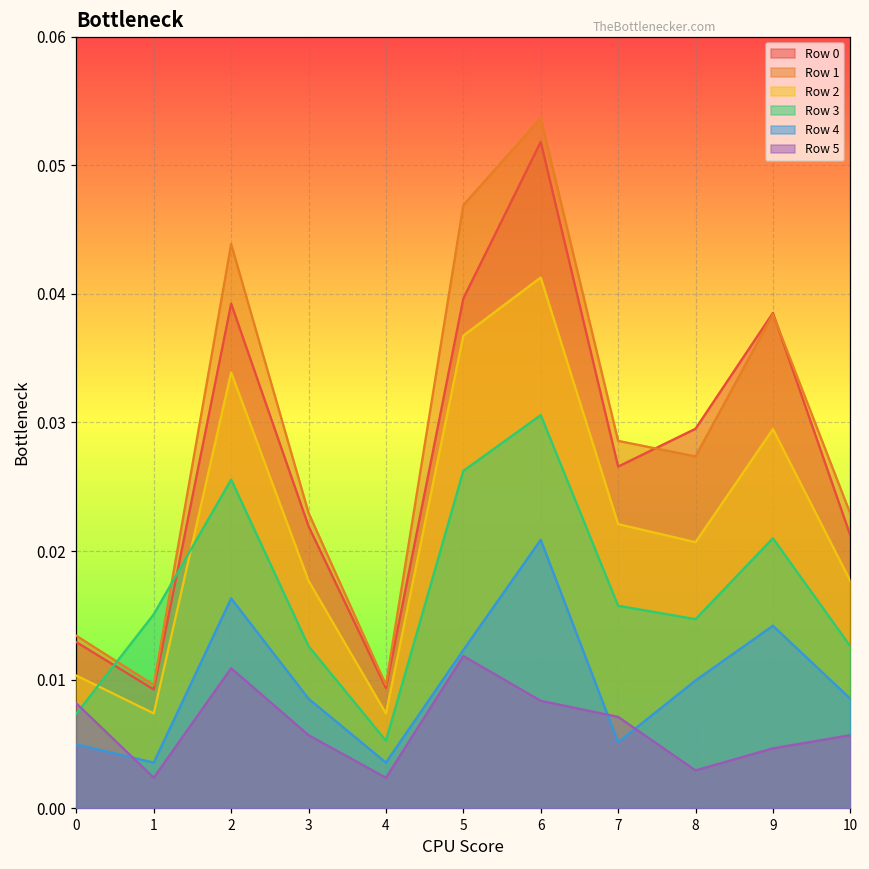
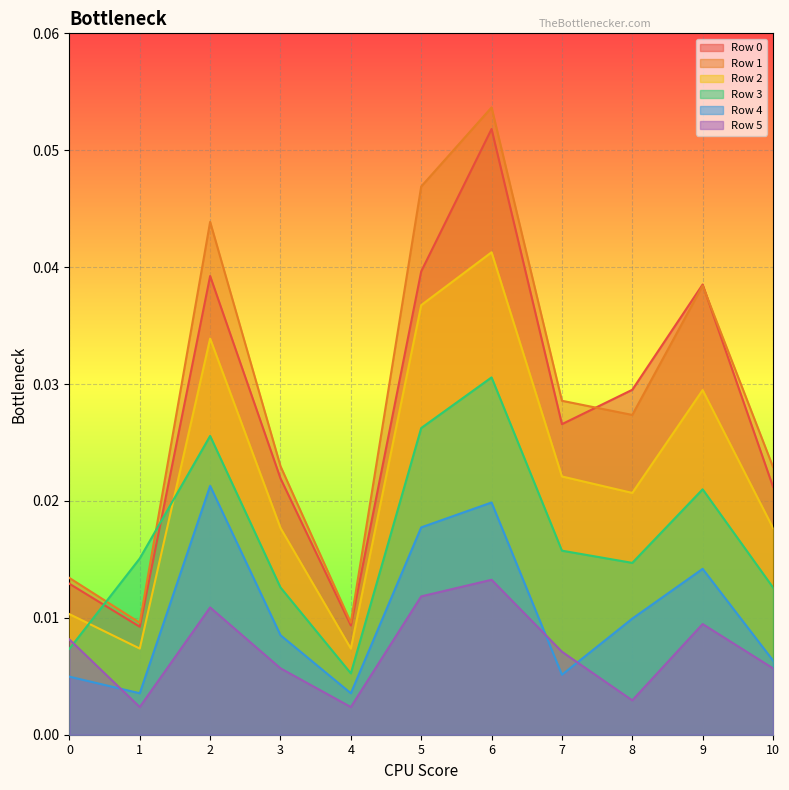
Row 4, 2: 0.0163 -> 0.0213
Row 4, 5: 0.0123 -> 0.0177
Row 4, 6: 0.0209 -> 0.0199
Row 5, 6: 0.0084 -> 0.0133
Row 5, 9: 0.0047 -> 0.0095
Row 4, 10: 0.0085 -> 0.0064
